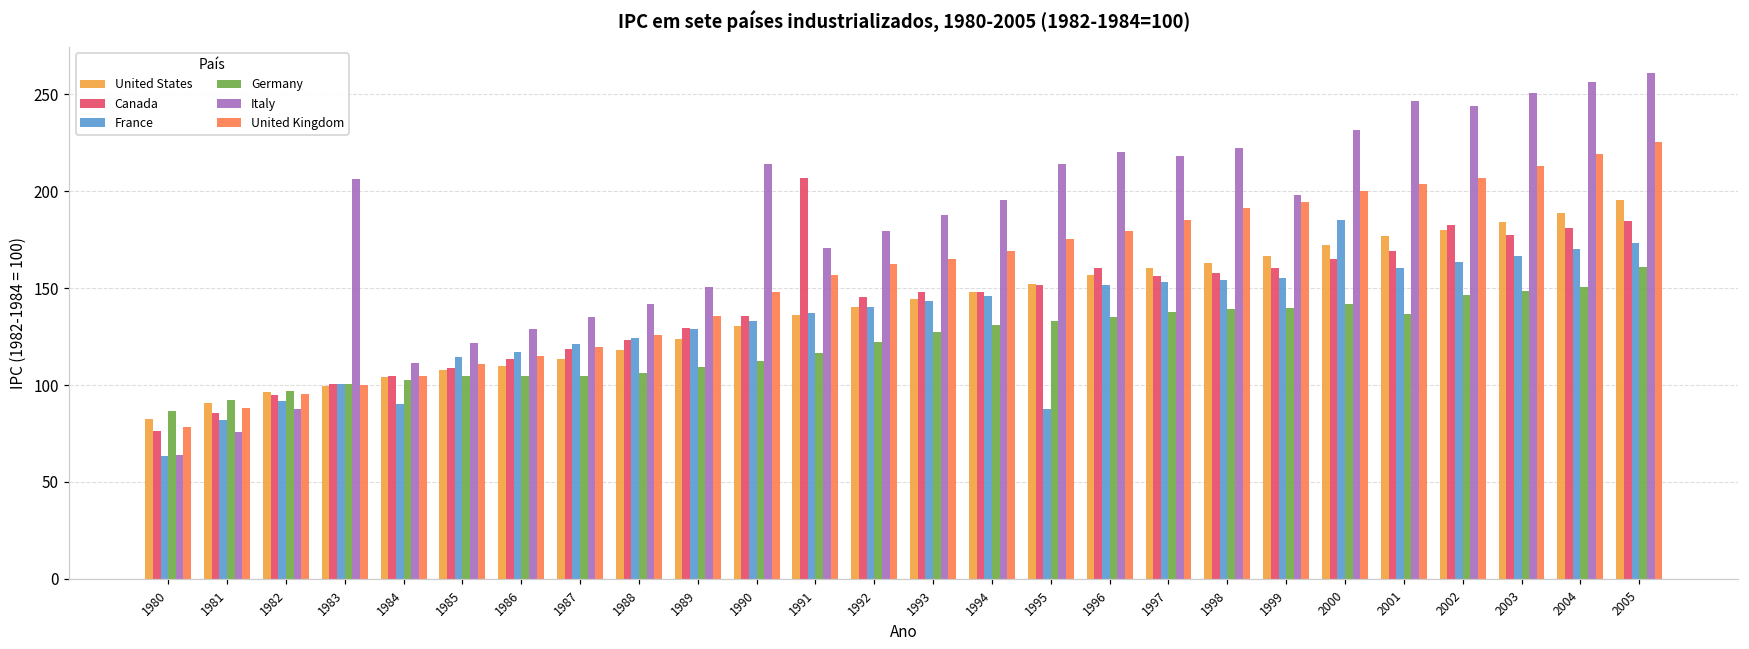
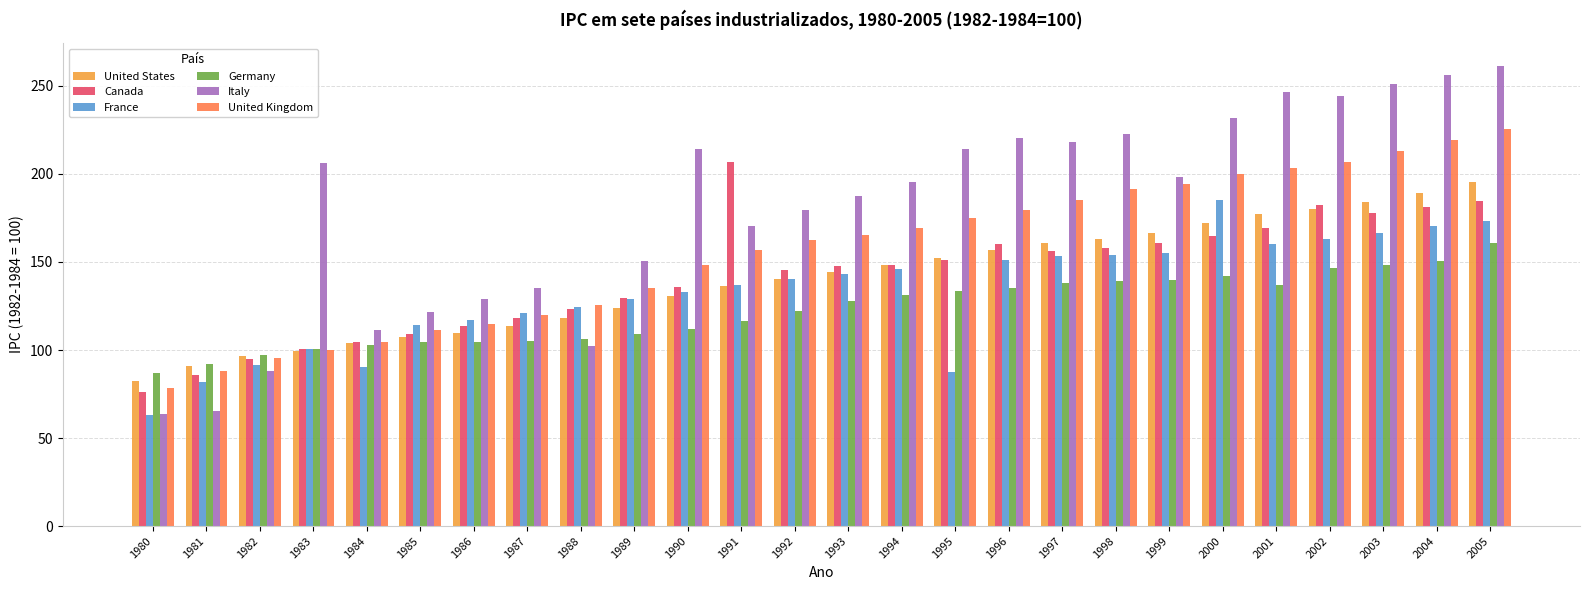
Italy, 1981: 76 -> 66
Italy, 1988: 142 -> 103
